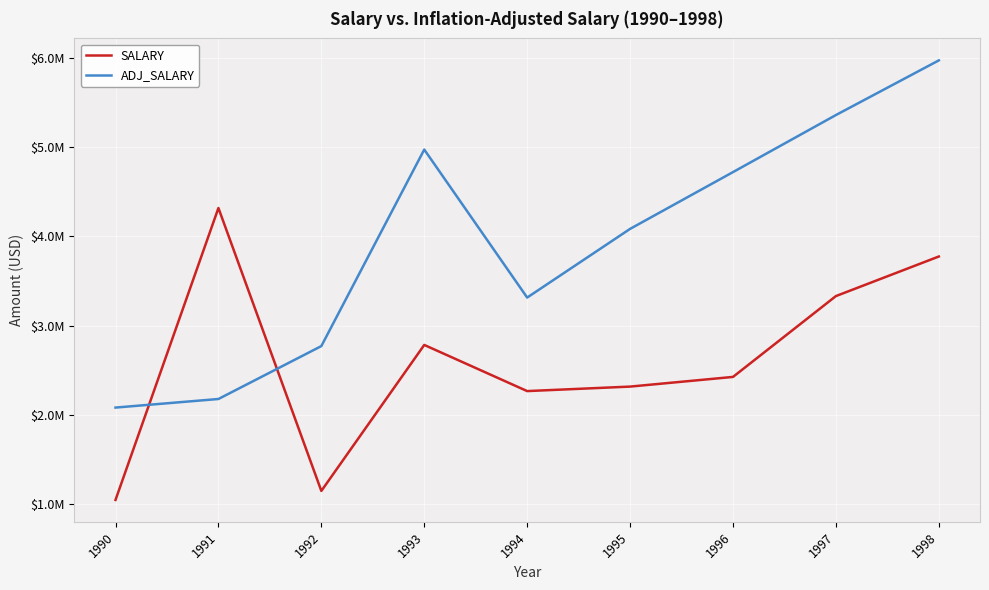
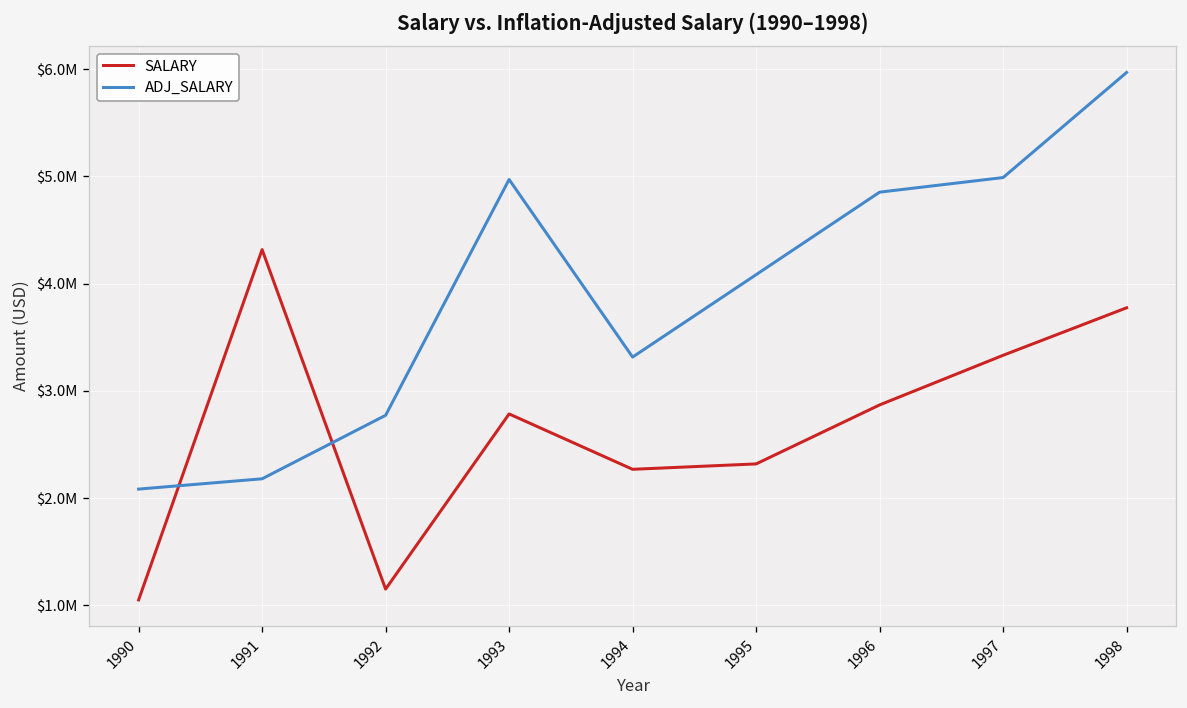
SALARY, 1996: $2400000 -> $2900000
ADJ_SALARY, 1996: $4700000 -> $4900000
ADJ_SALARY, 1997: $5400000 -> $5000000
